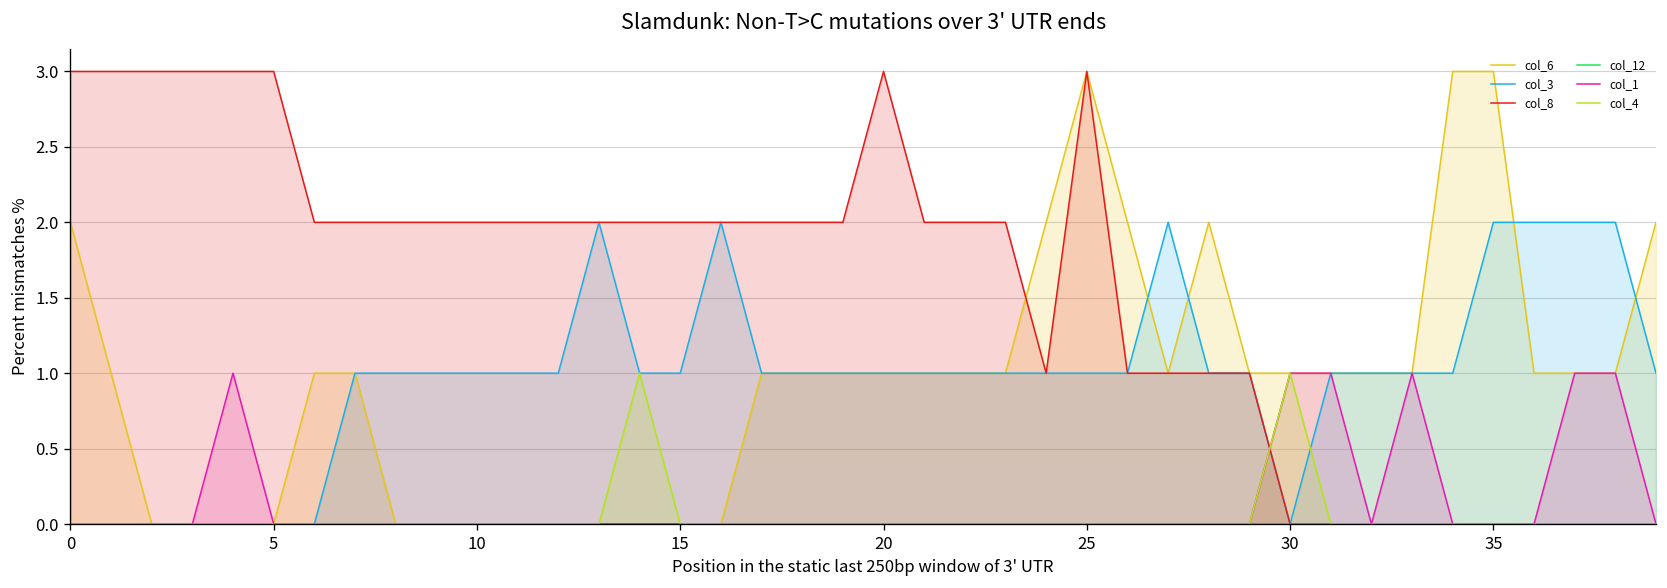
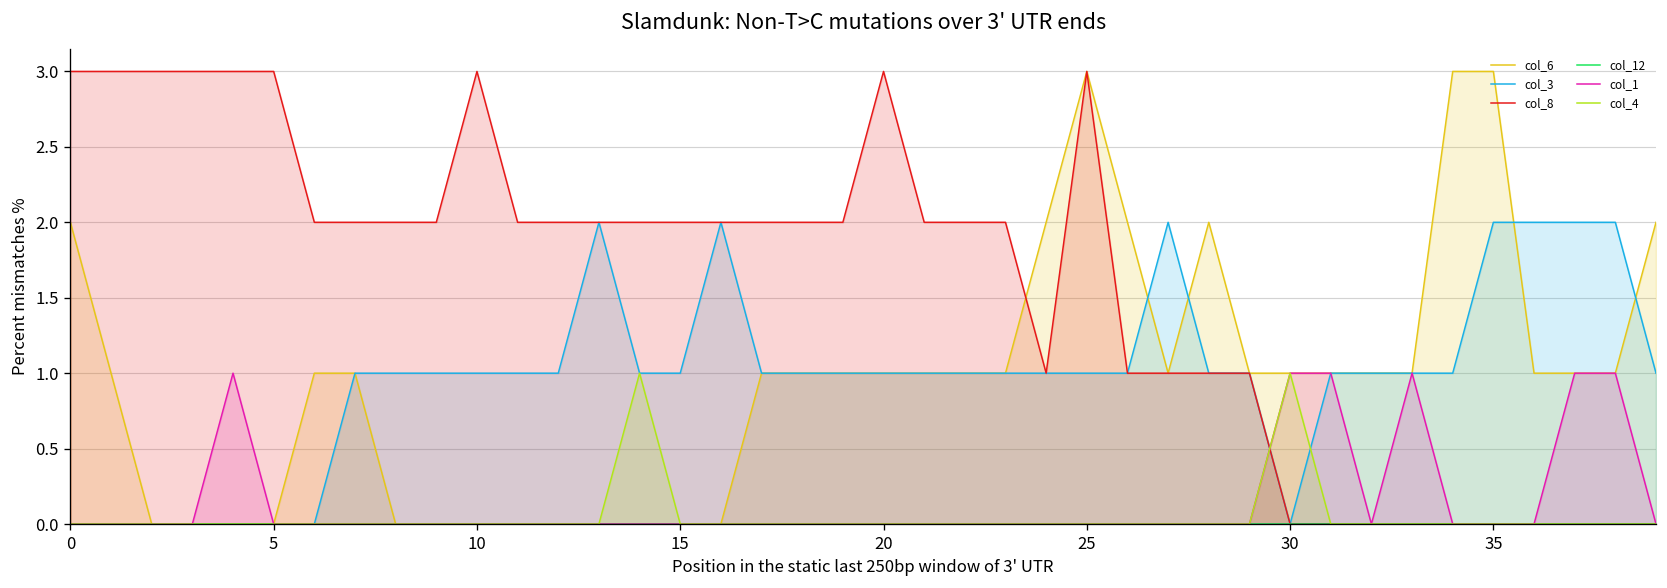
col_8, 10: 2 -> 3
